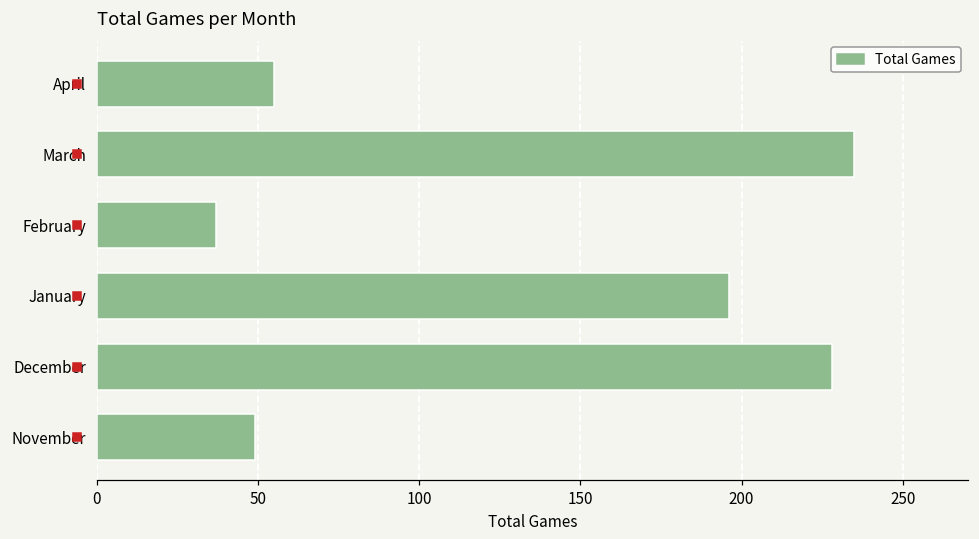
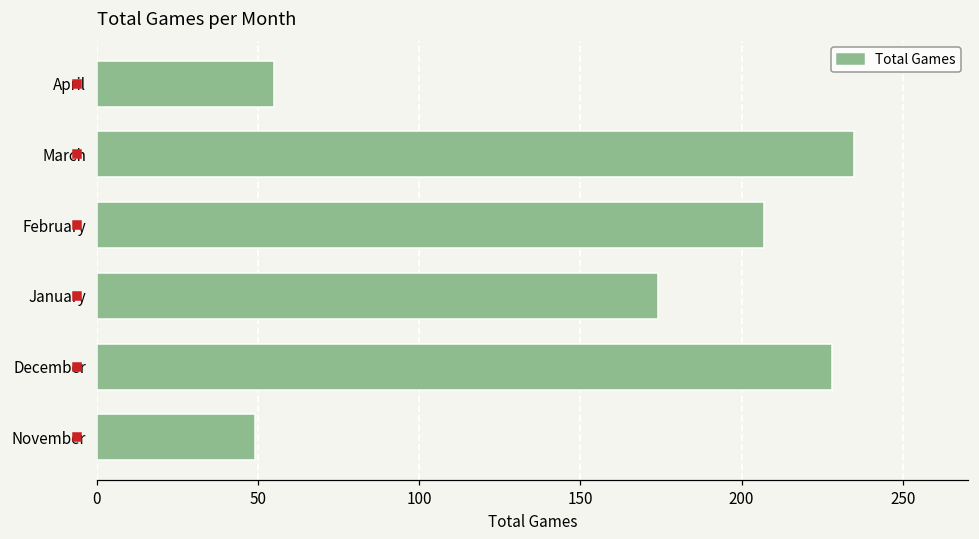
Total Games, February: 37 -> 207
Total Games, January: 196 -> 174
